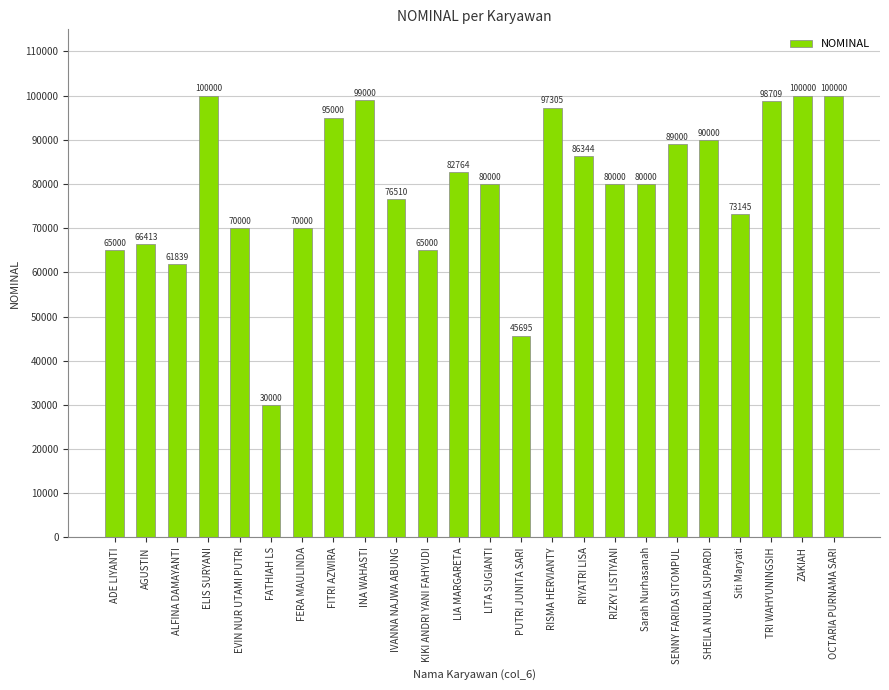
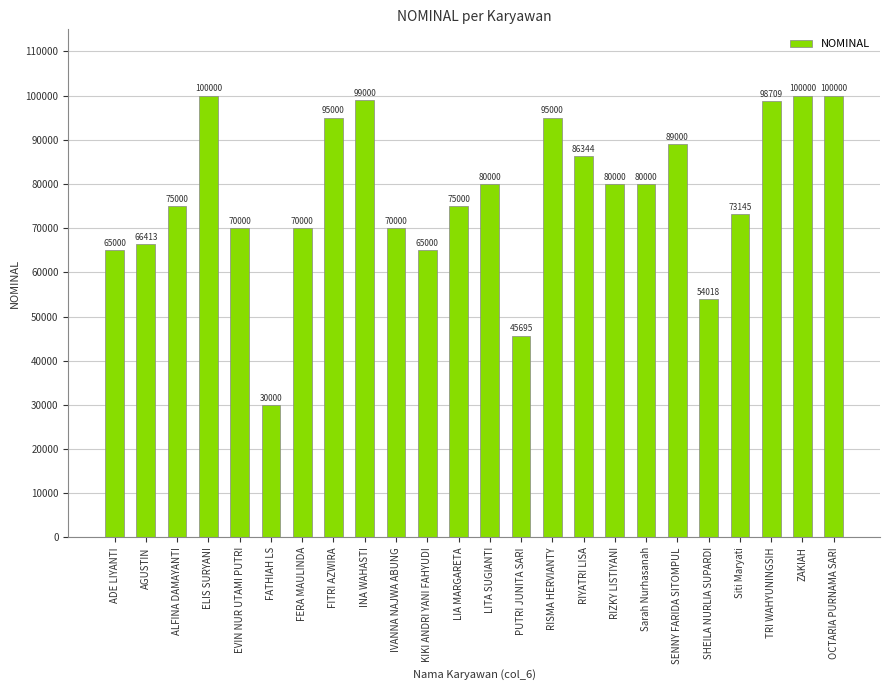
ALFINA DAMAYANTI: 61839 -> 75000
IVANNA NAJWA ABUNG: 76510 -> 70000
LIA MARGARETA: 82764 -> 75000
RISMA HERVIANTY: 97305 -> 95000
SHEILA NURLIA SUPARDI: 90000 -> 54018
